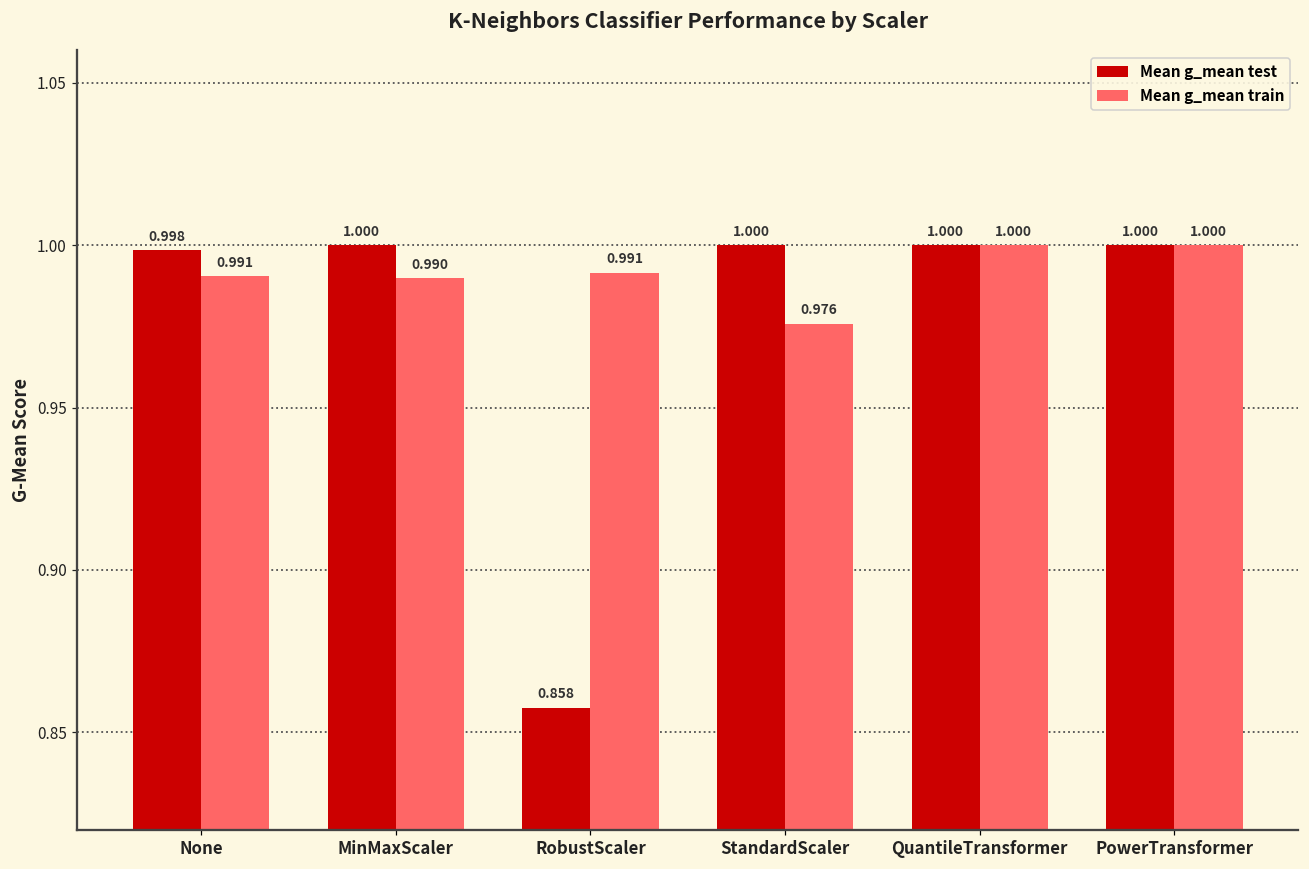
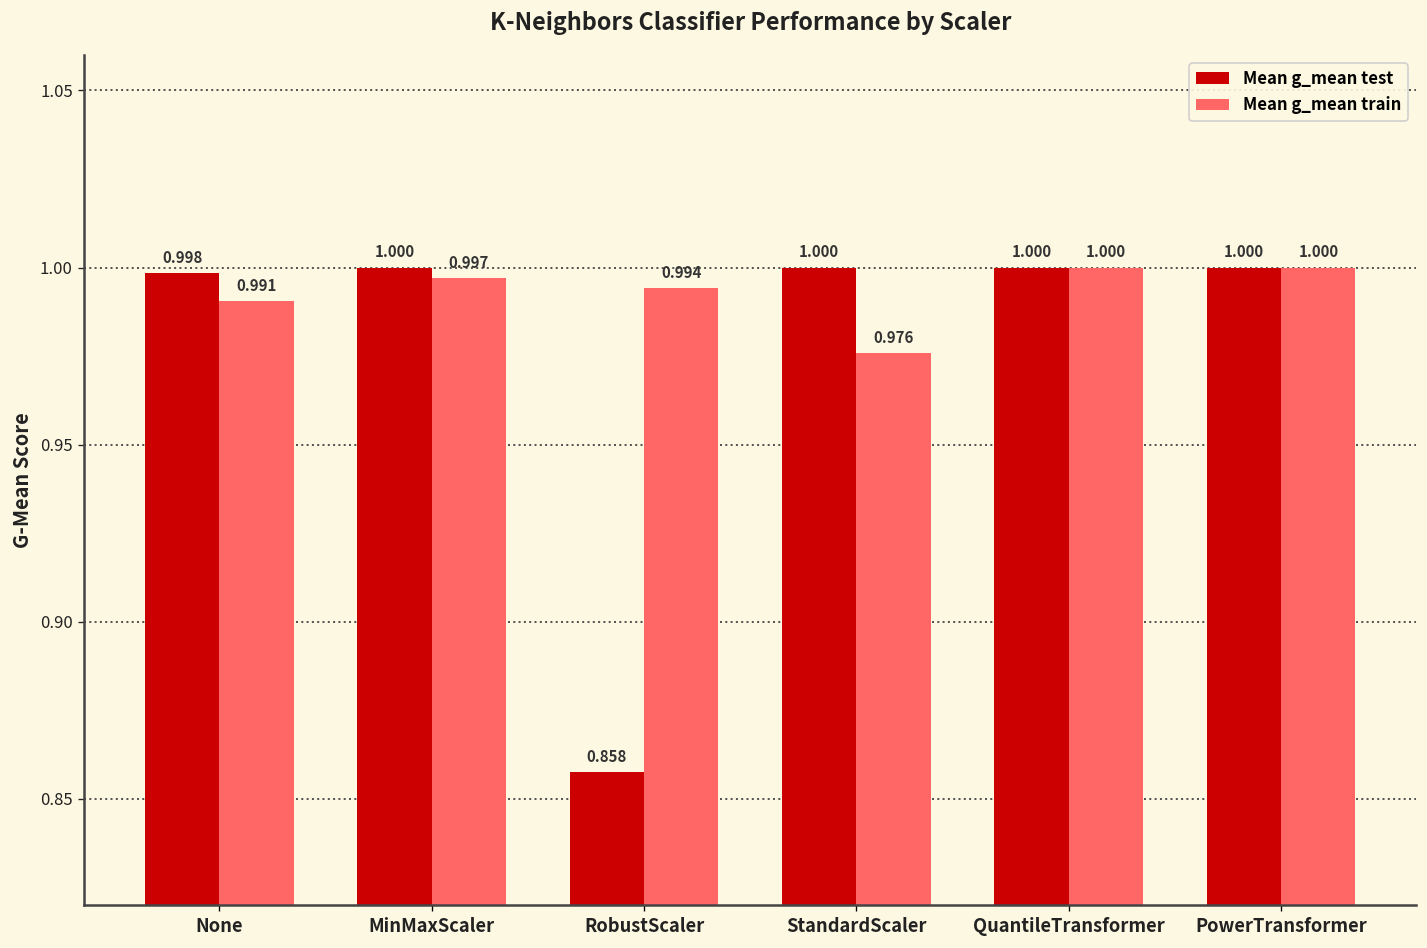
Mean g_mean train, MinMaxScaler: 0.990 -> 0.997
Mean g_mean train, RobustScaler: 0.991 -> 0.994
